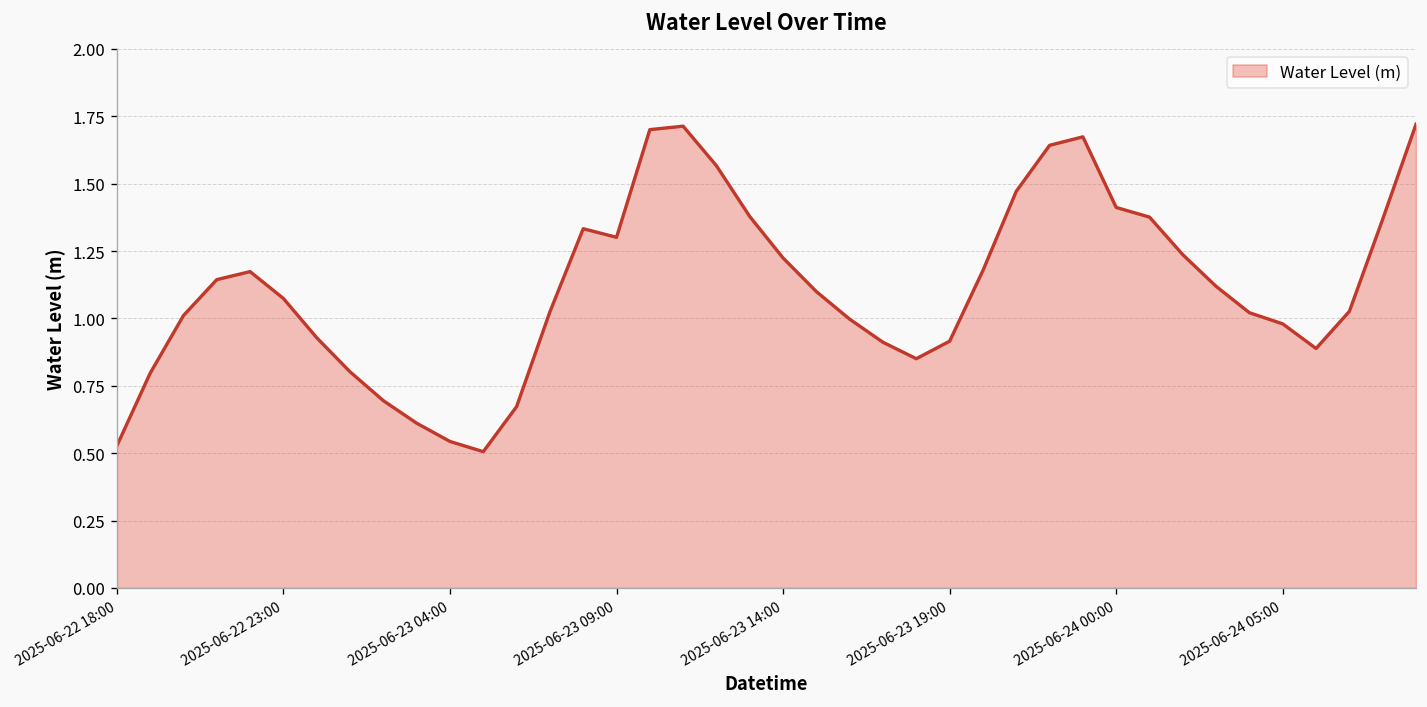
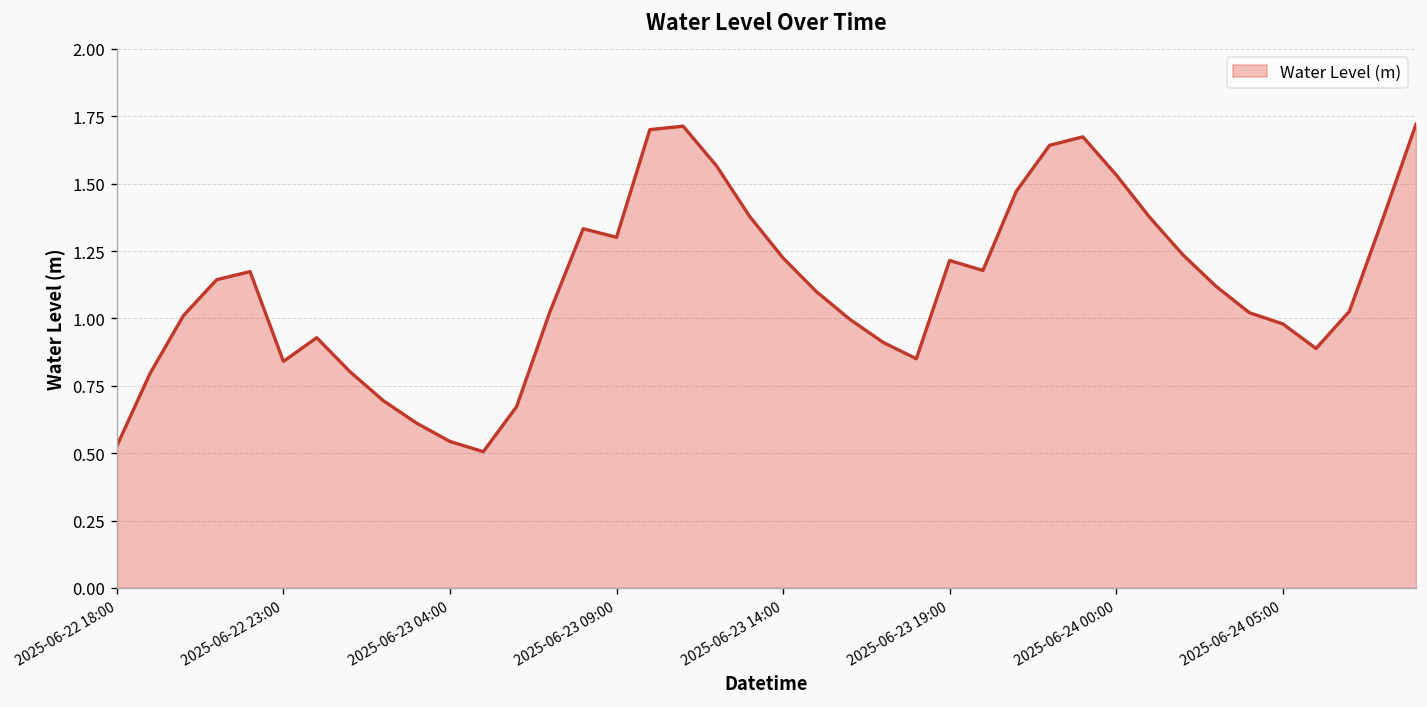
2025-06-22 23:00: 1.07 -> 0.84
2025-06-23 19:00: 0.92 -> 1.22
2025-06-24 00:00: 1.41 -> 1.53
